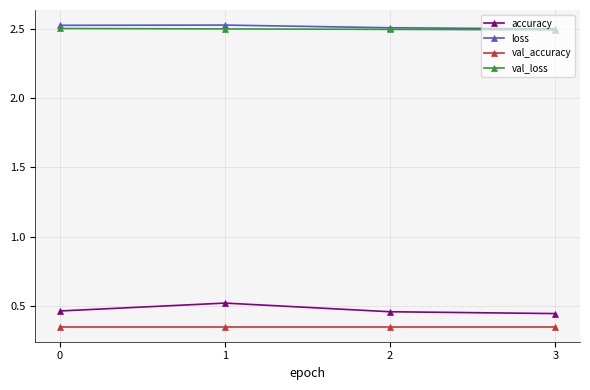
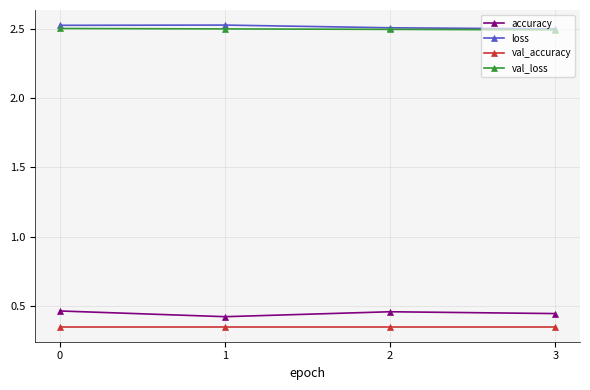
accuracy, 1: 0.52 -> 0.42
